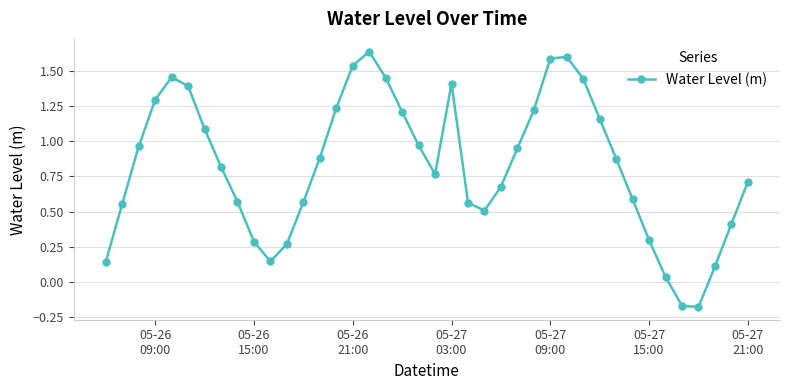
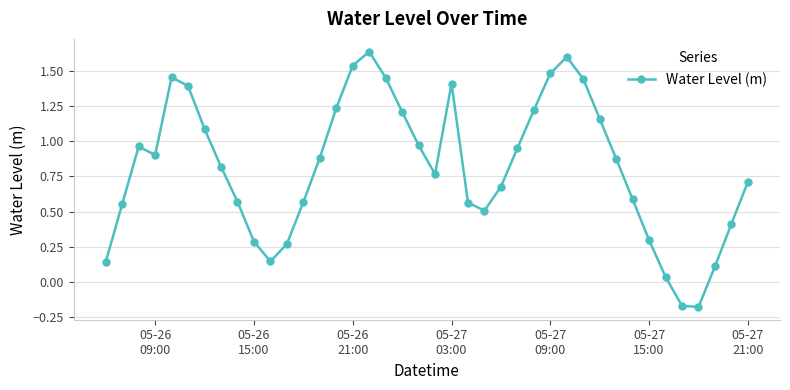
05-26 09:00: 1.30 -> 0.90
05-27 09:00: 1.59 -> 1.48
